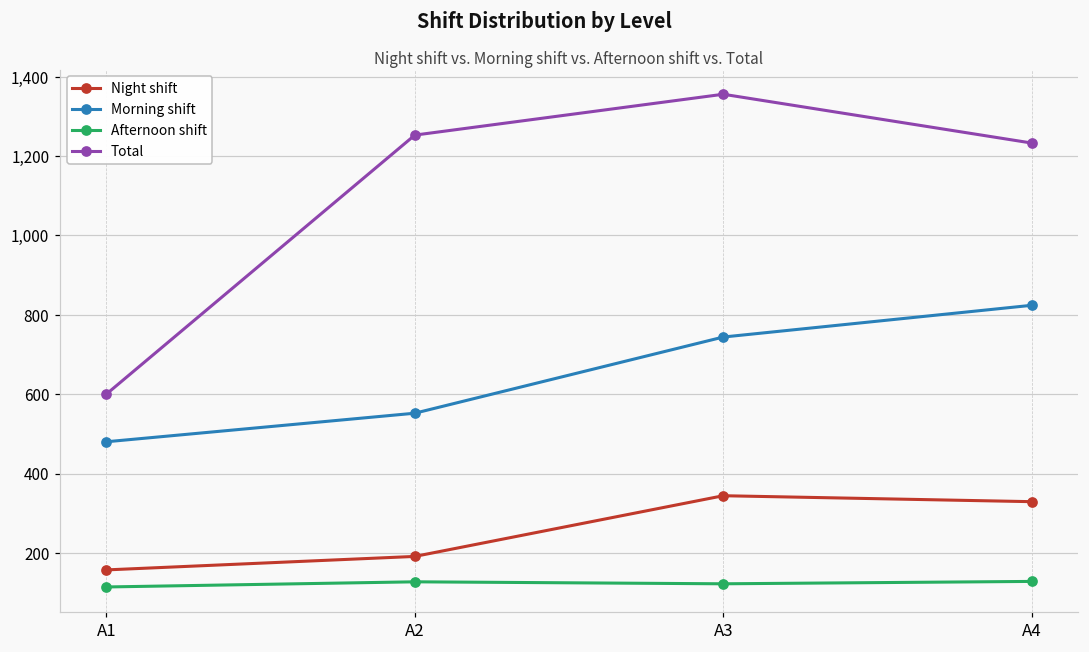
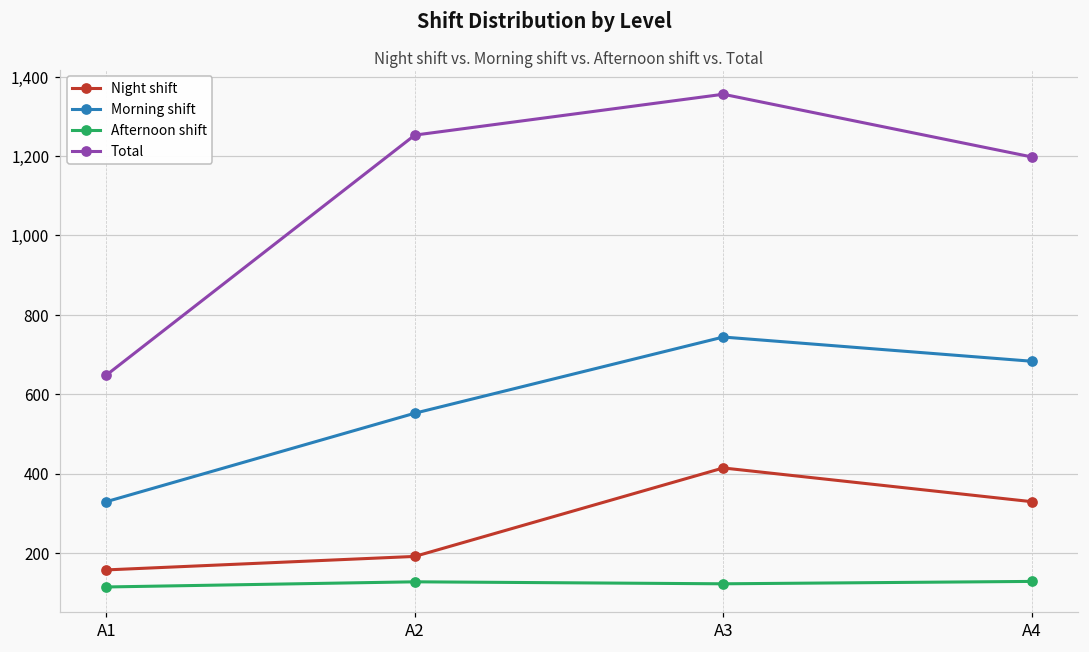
Morning shift, A1: 480 -> 330
Total, A1: 600 -> 650
Night shift, A3: 340 -> 410
Morning shift, A4: 820 -> 680
Total, A4: 1,230 -> 1,200
